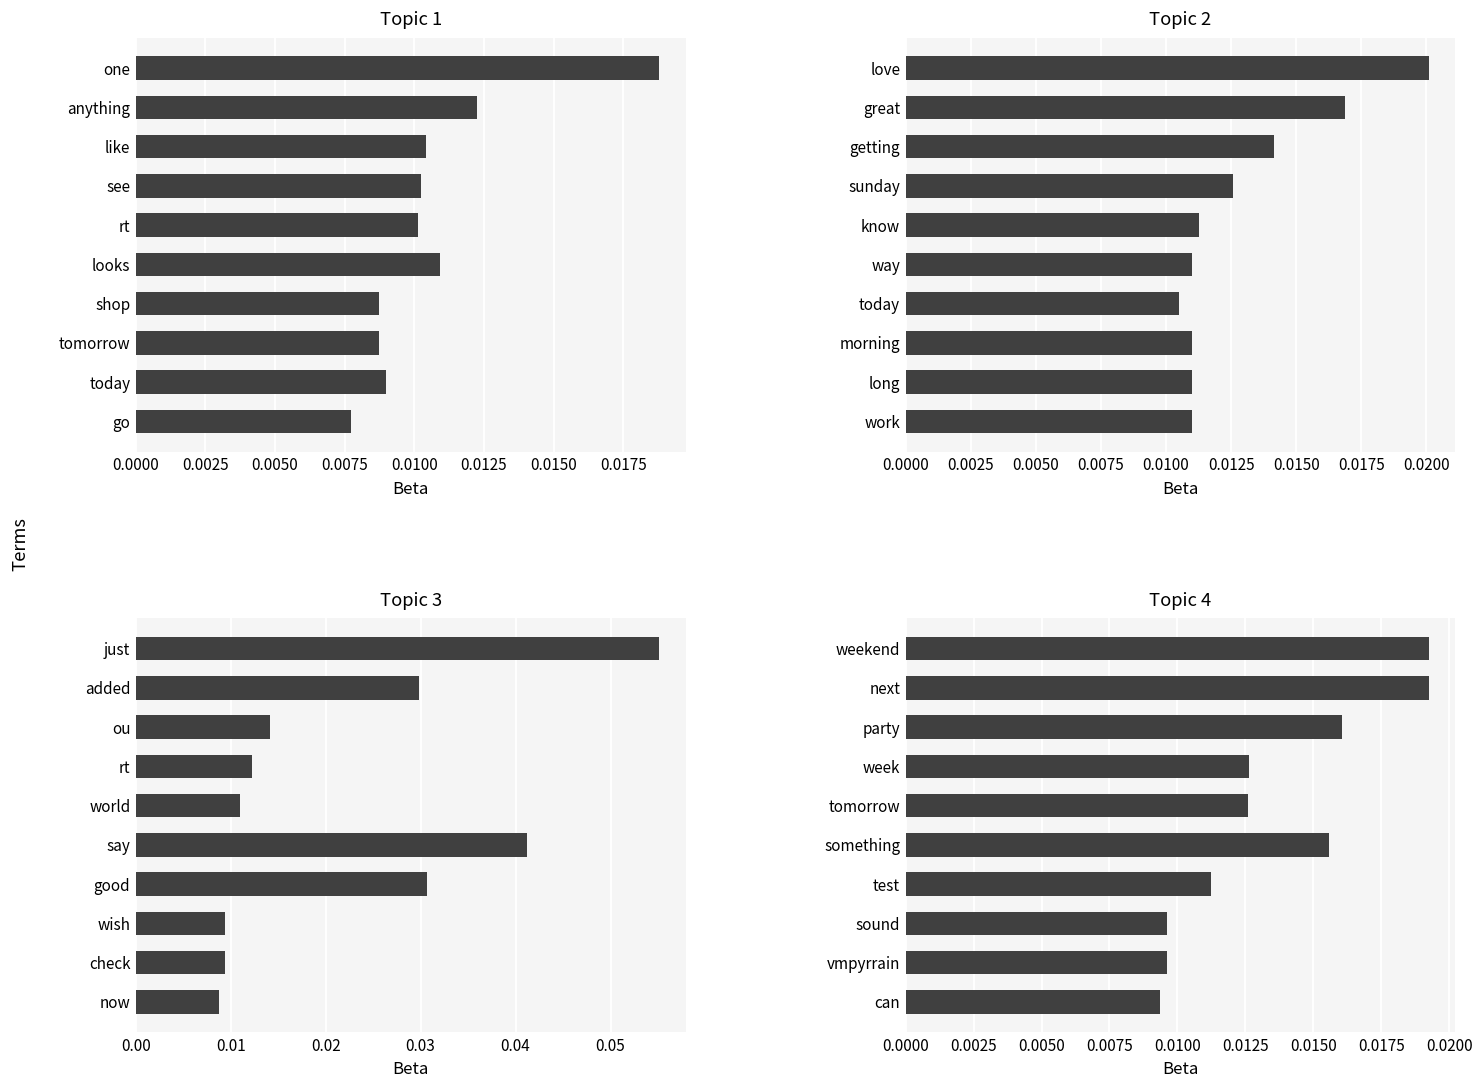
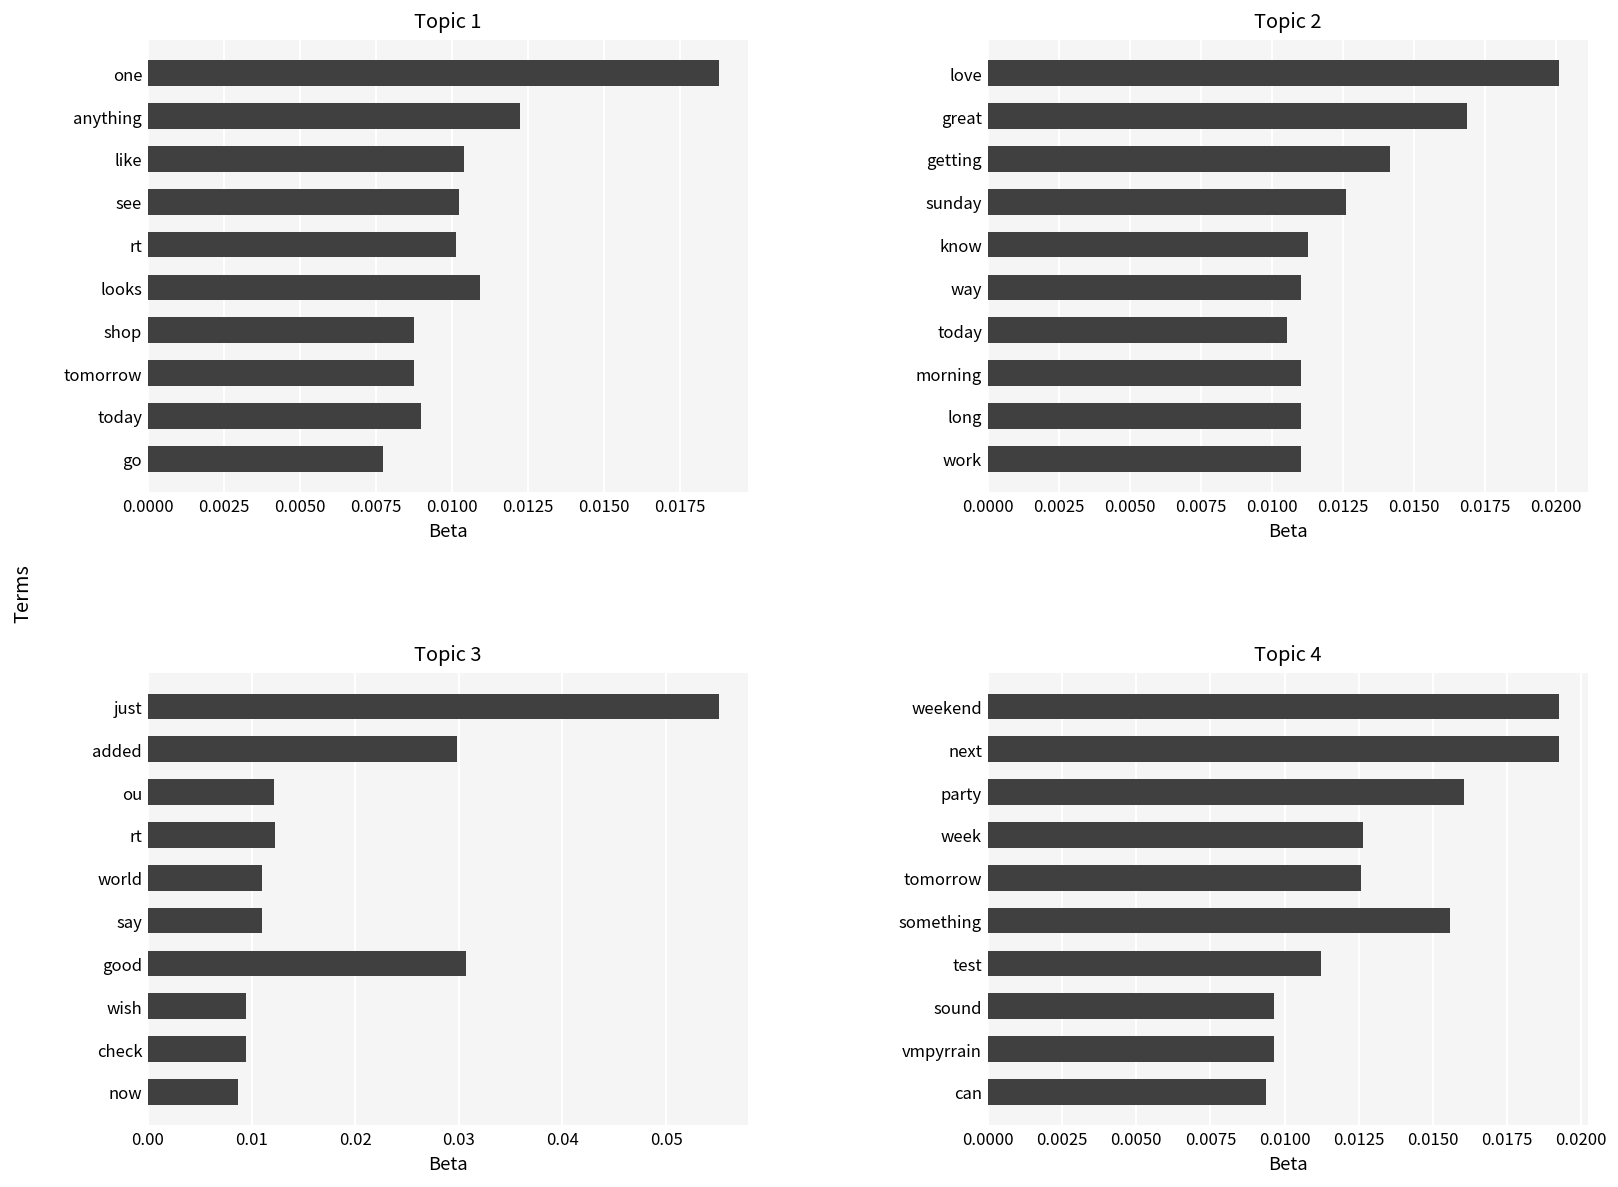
Topic 3, ou: 0.014 -> 0.012
Topic 3, say: 0.041 -> 0.011
